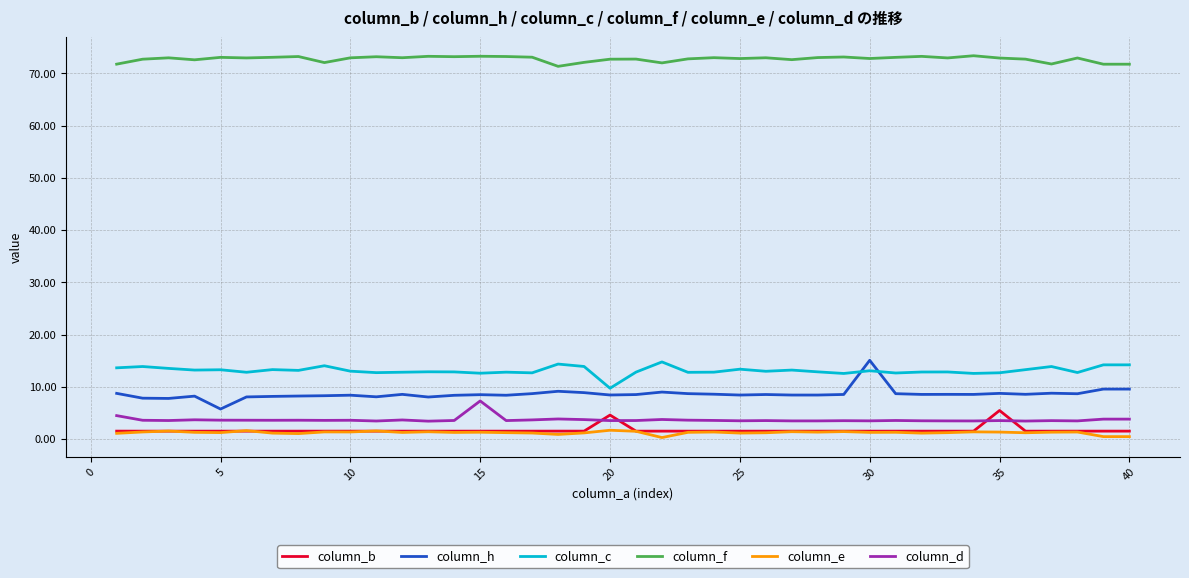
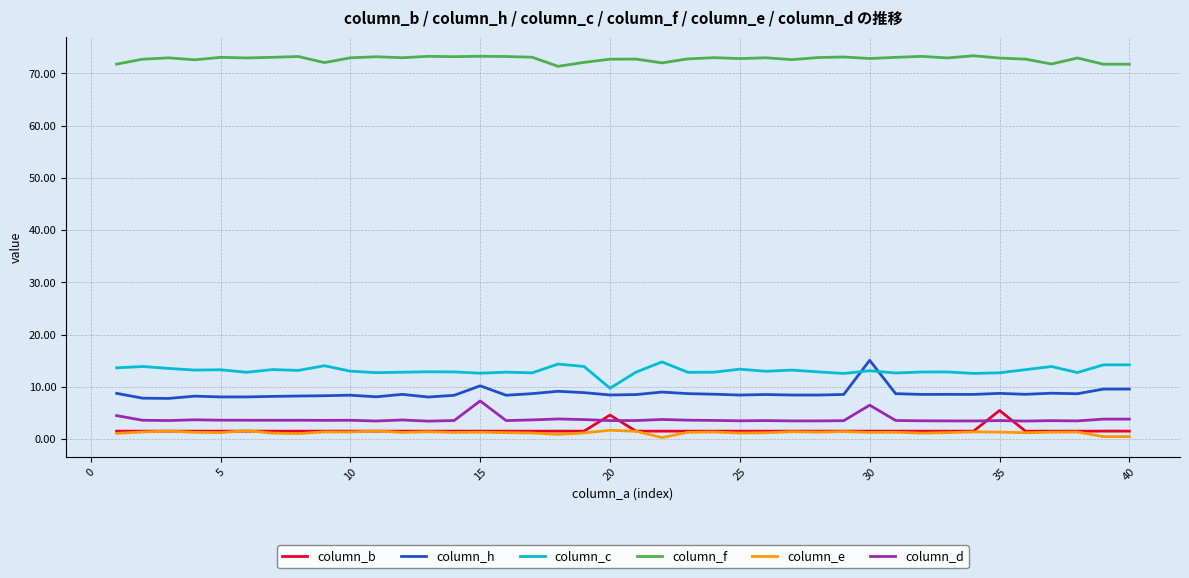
column_h, 5: 6 -> 8
column_h, 15: 9 -> 10
column_d, 30: 3 -> 6
